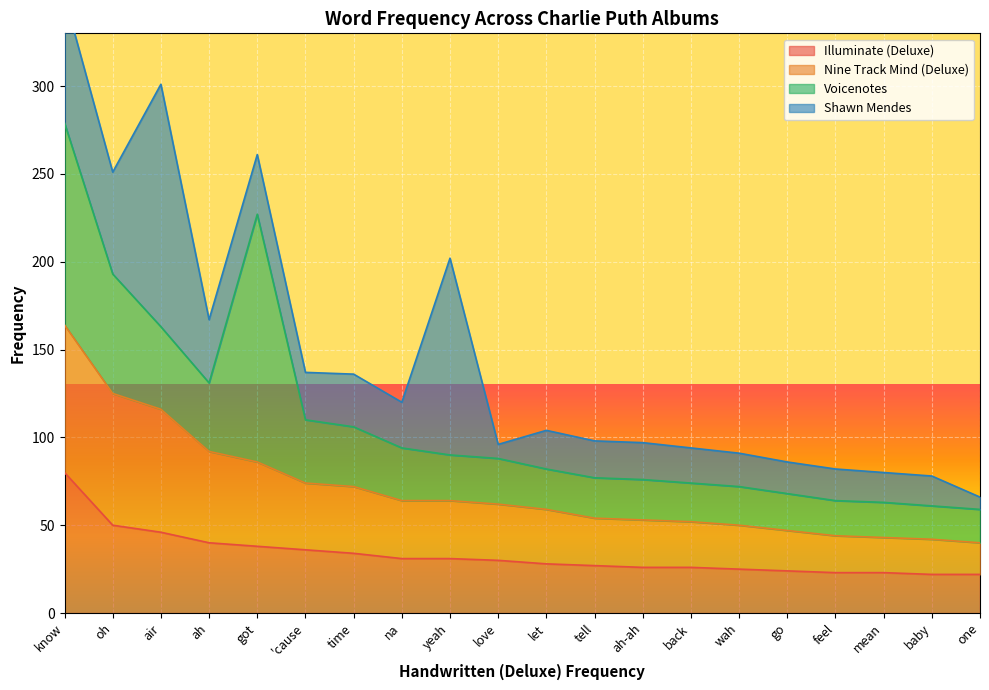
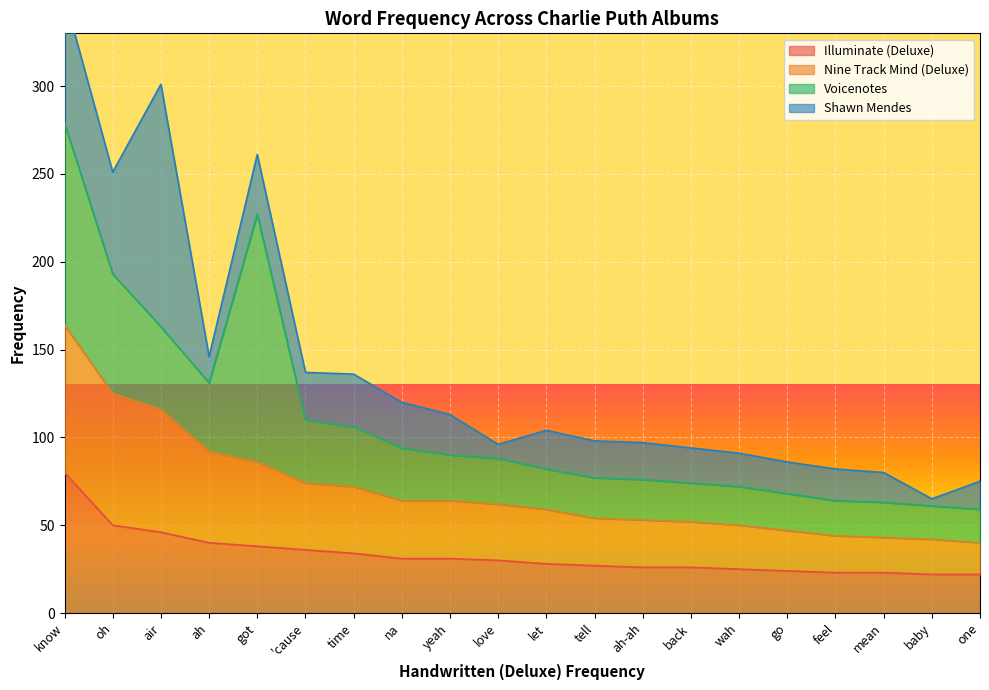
Shawn Mendes, ah: 36 -> 15
Shawn Mendes, yeah: 112 -> 23
Shawn Mendes, baby: 17 -> 4
Shawn Mendes, one: 7 -> 16
